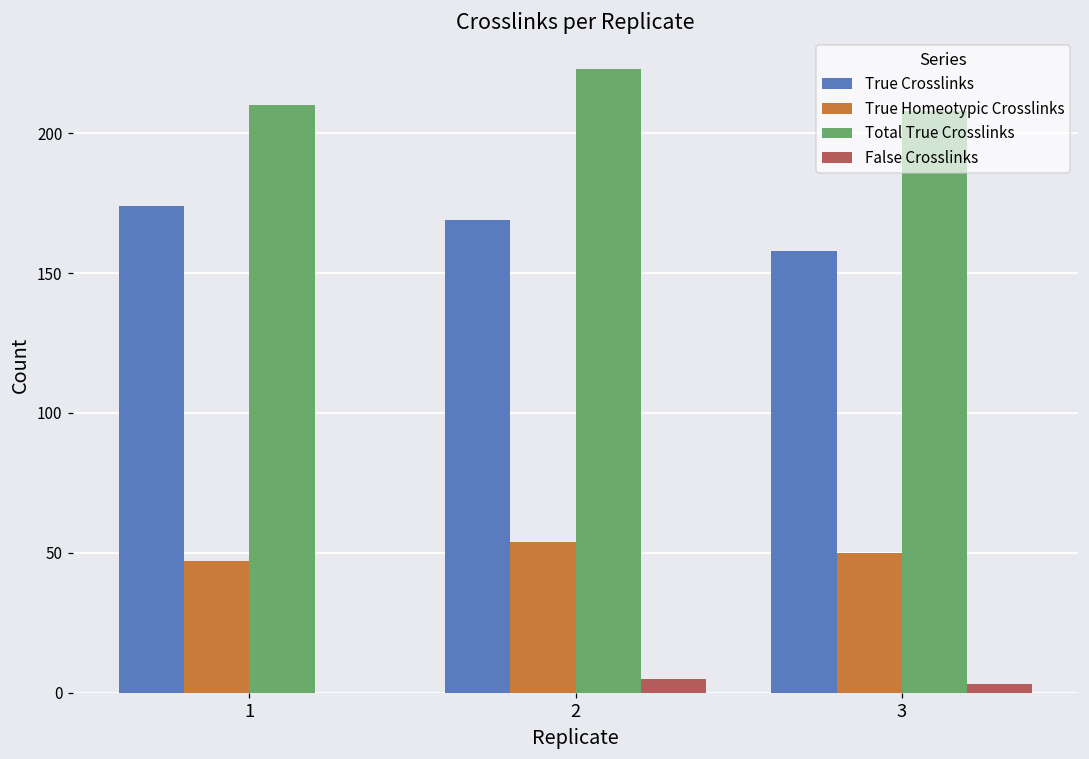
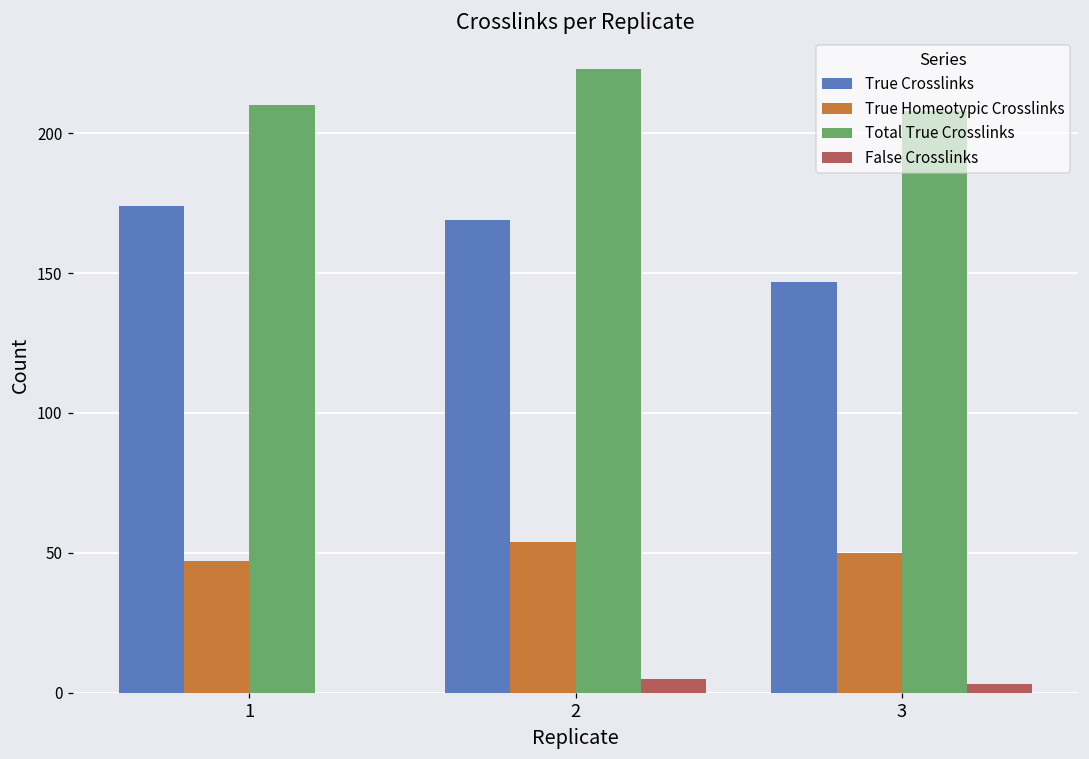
True Crosslinks, 3: 158 -> 147
